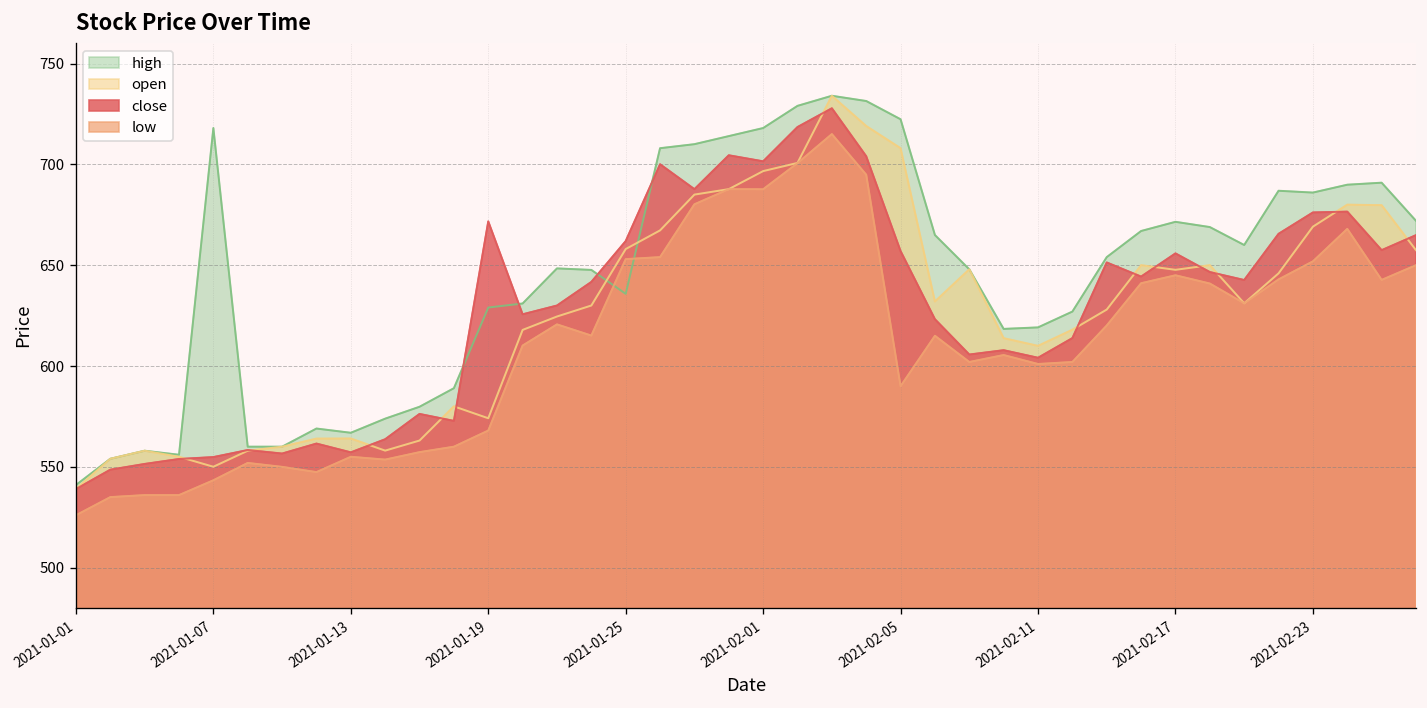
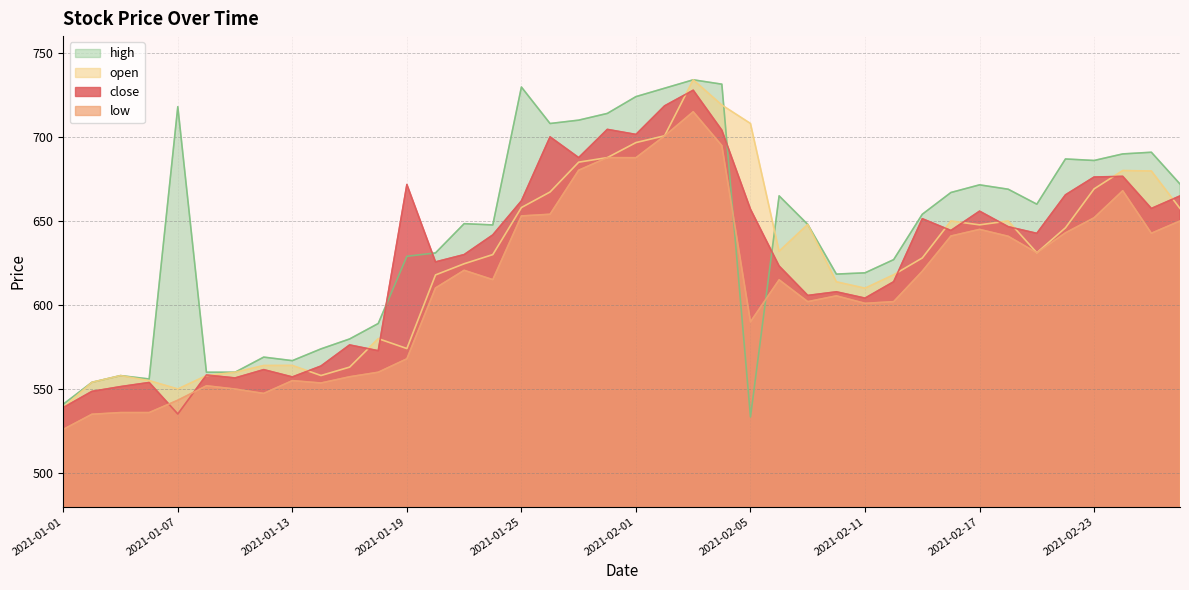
close, 2021-01-07: 555 -> 535
high, 2021-01-25: 636 -> 730
high, 2021-02-01: 718 -> 724
high, 2021-02-05: 722 -> 533
